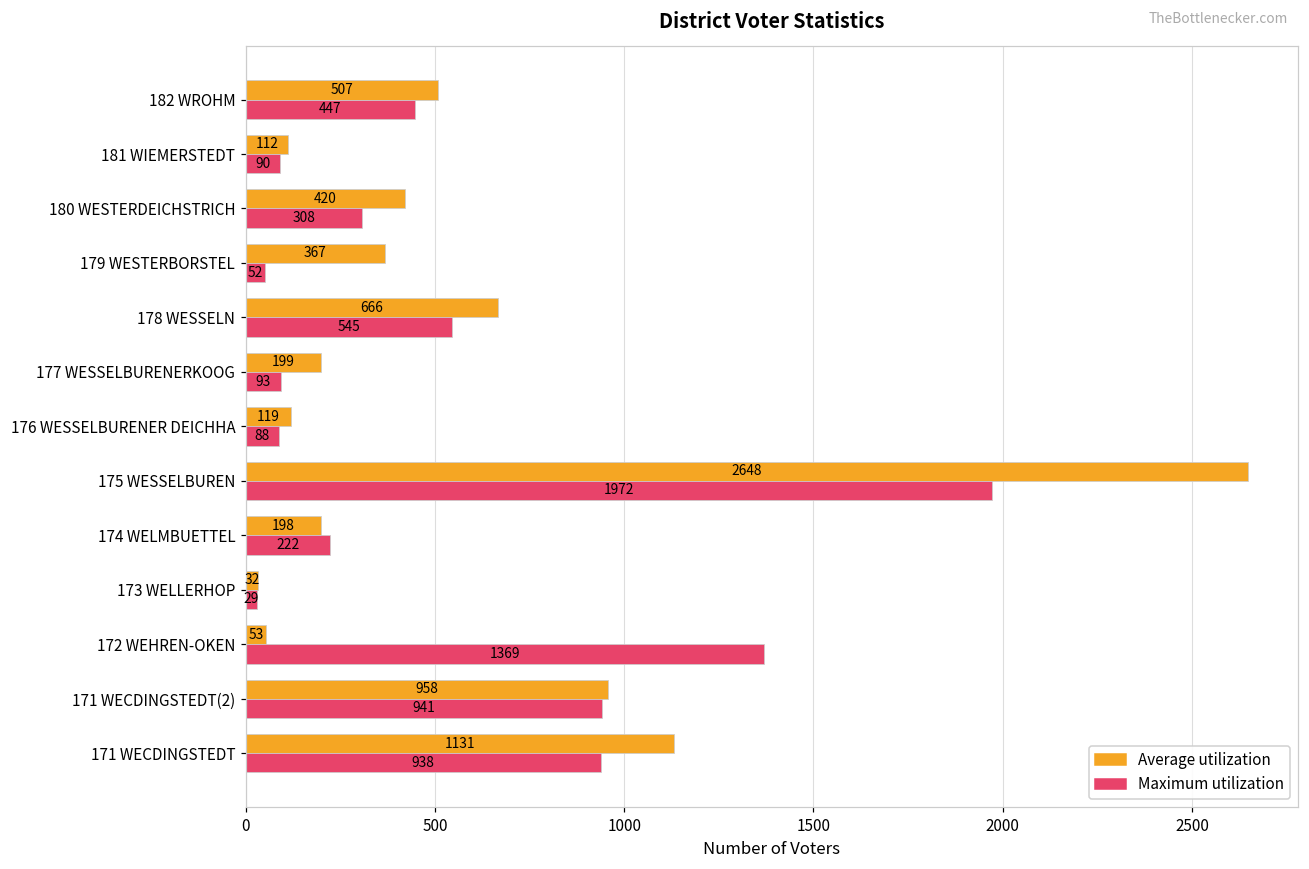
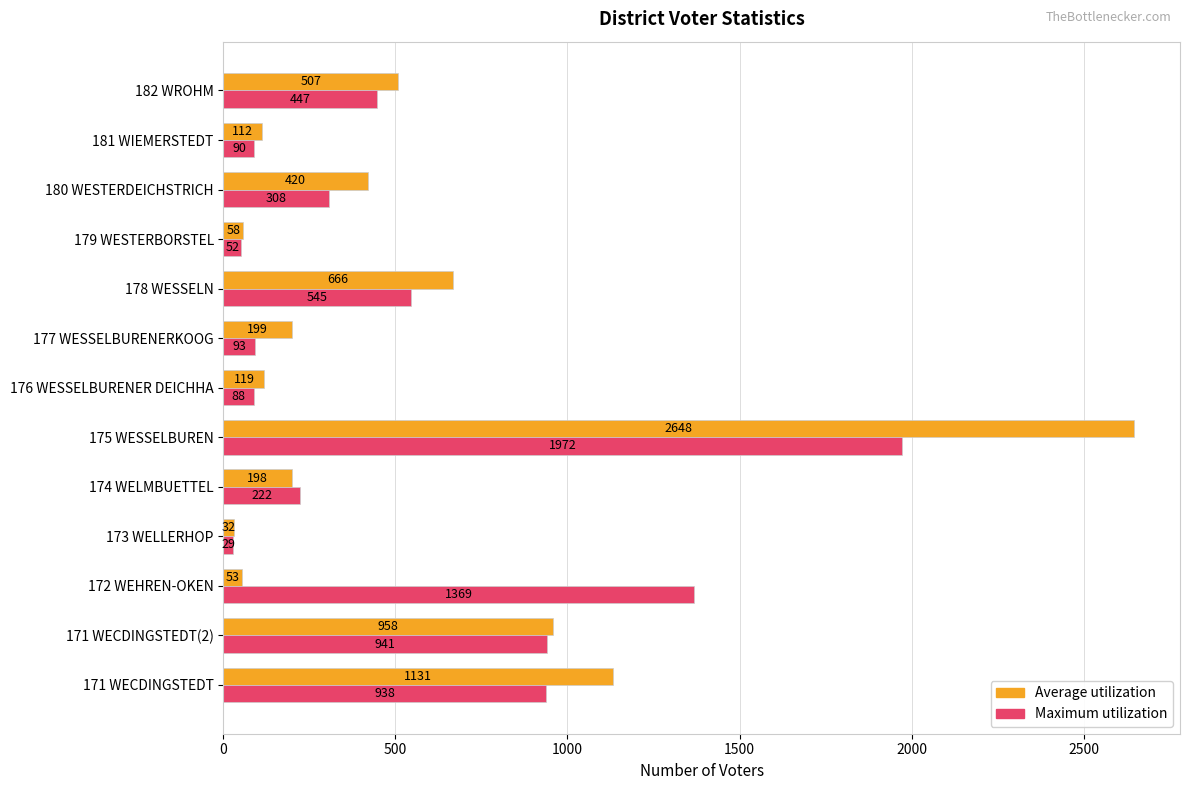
Average utilization, 179 WESTERBORSTEL: 367 -> 58
